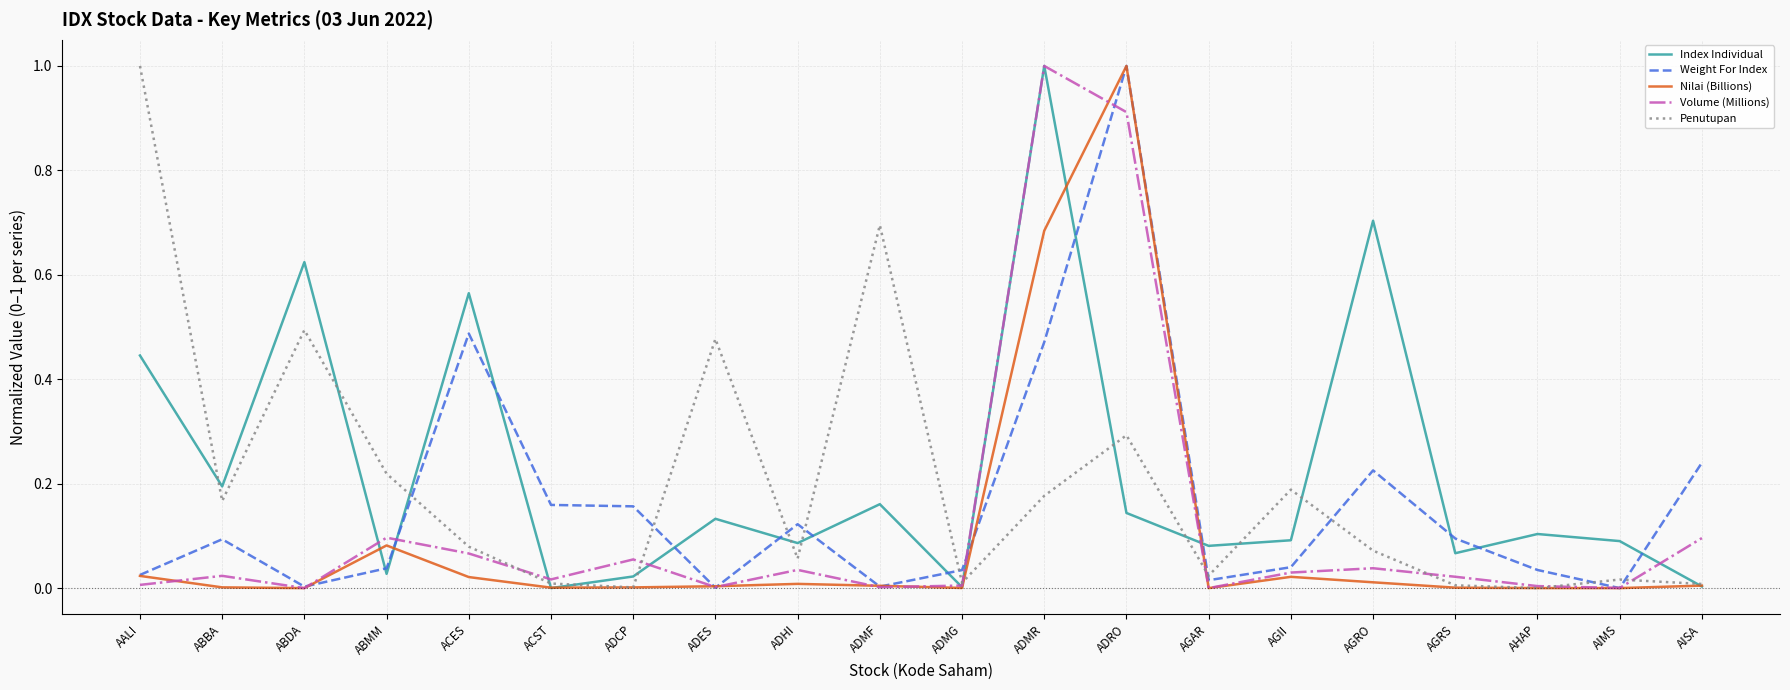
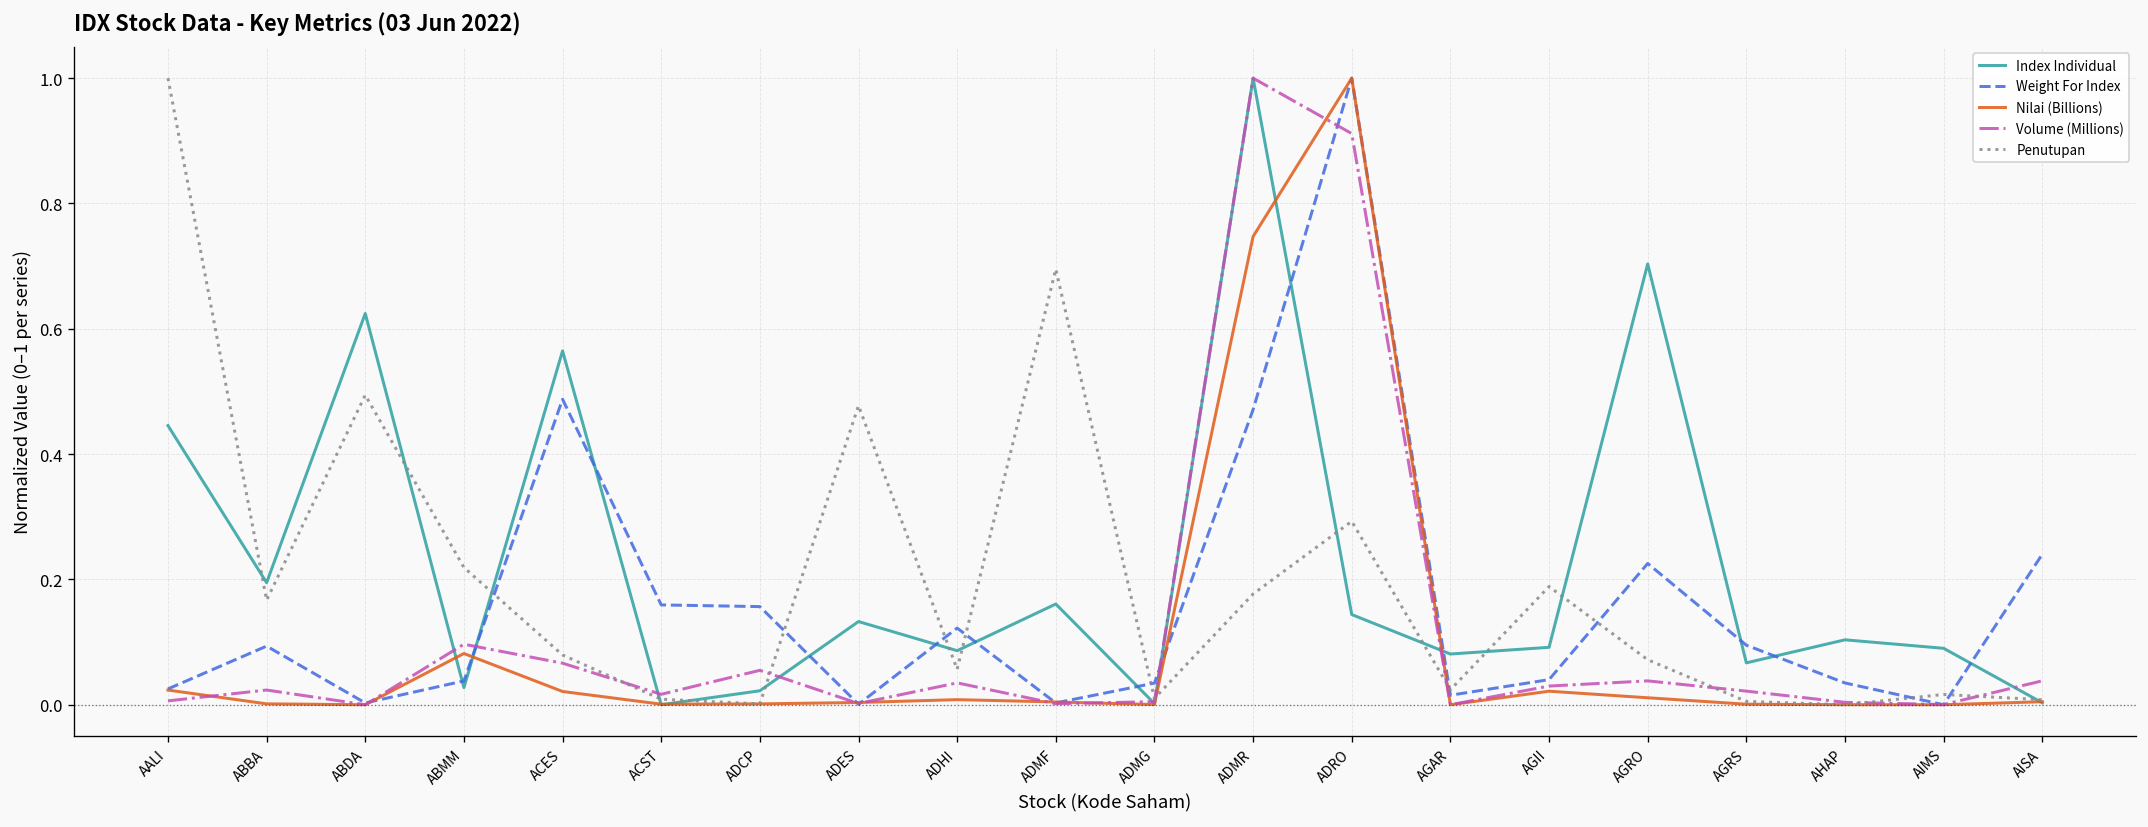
Nilai (Billions), ADMR: 0.68 -> 0.75
Volume (Millions), AISA: 0.10 -> 0.04
